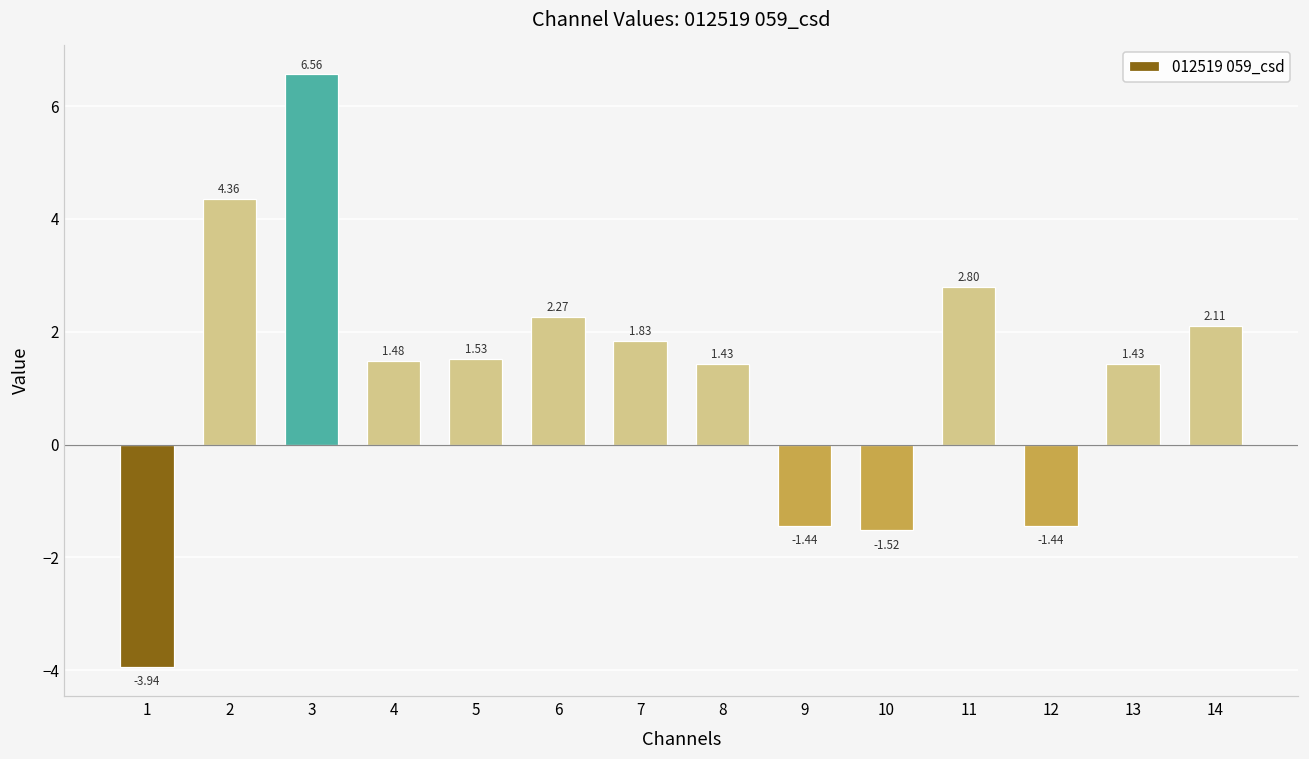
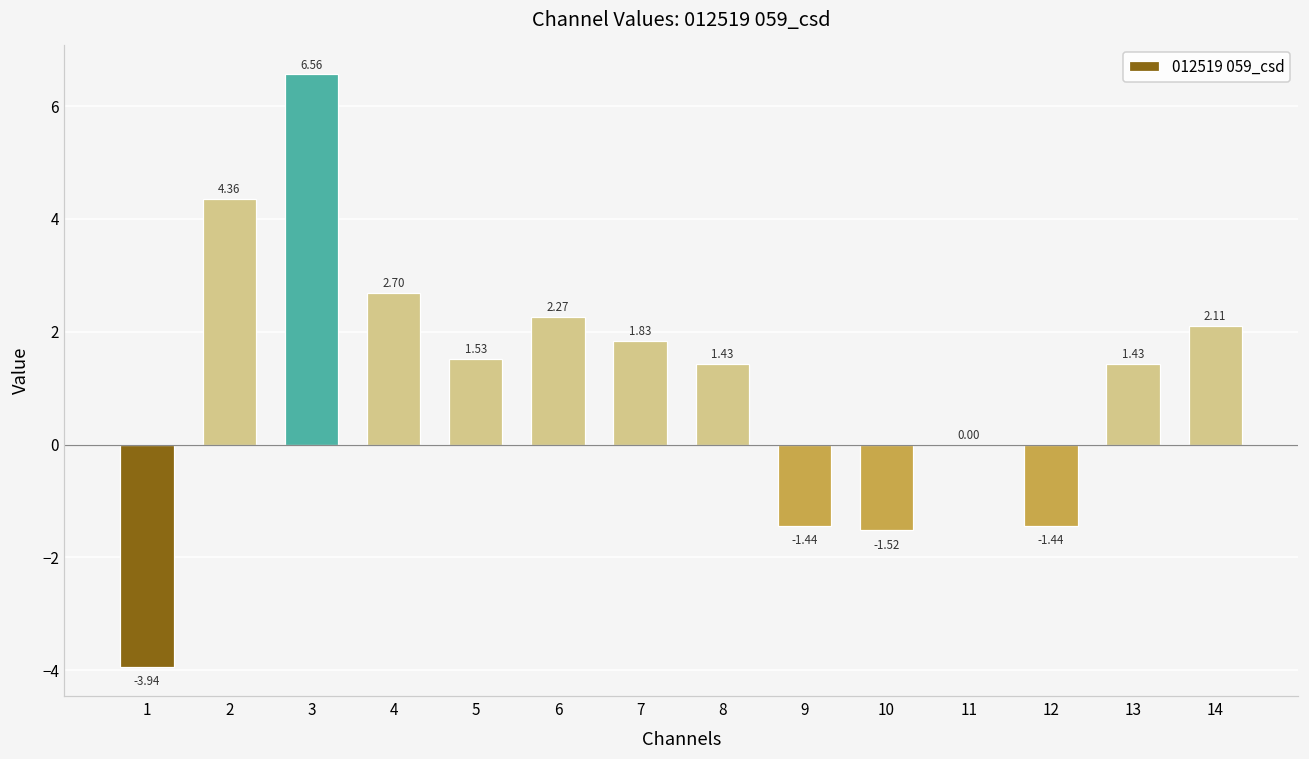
4: 1.48 -> 2.70
11: 2.80 -> 0.00
